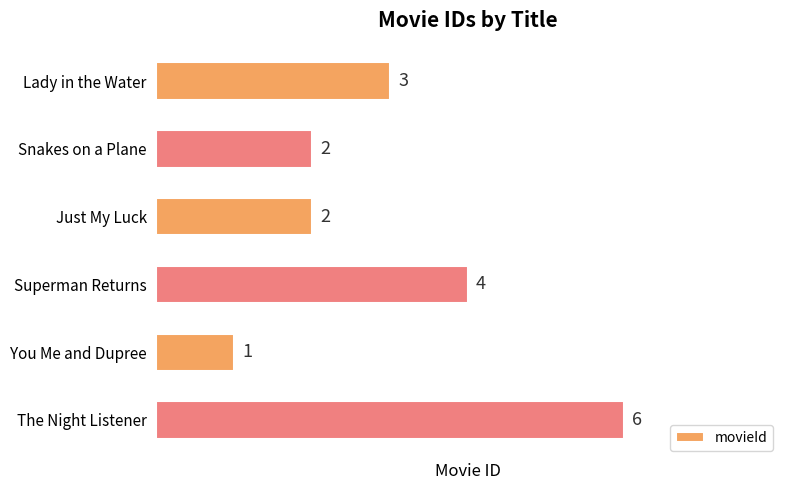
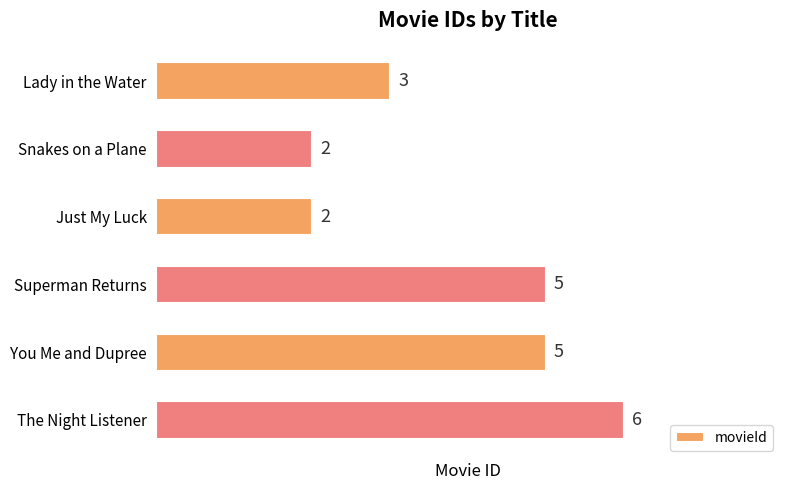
Superman Returns: 4 -> 5
You Me and Dupree: 1 -> 5
